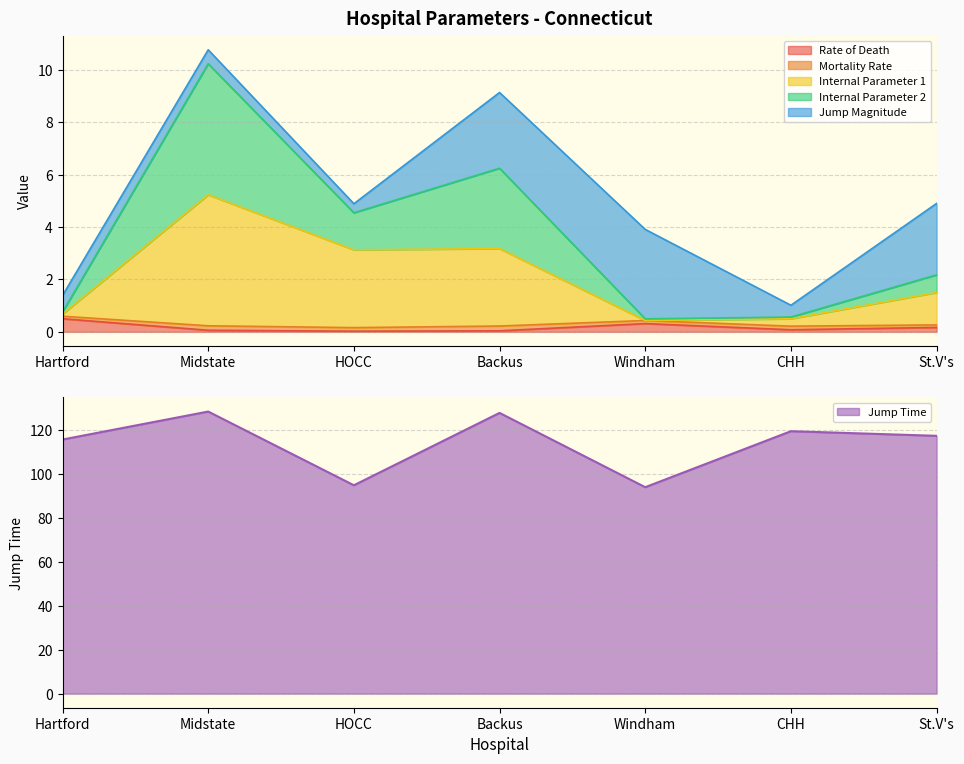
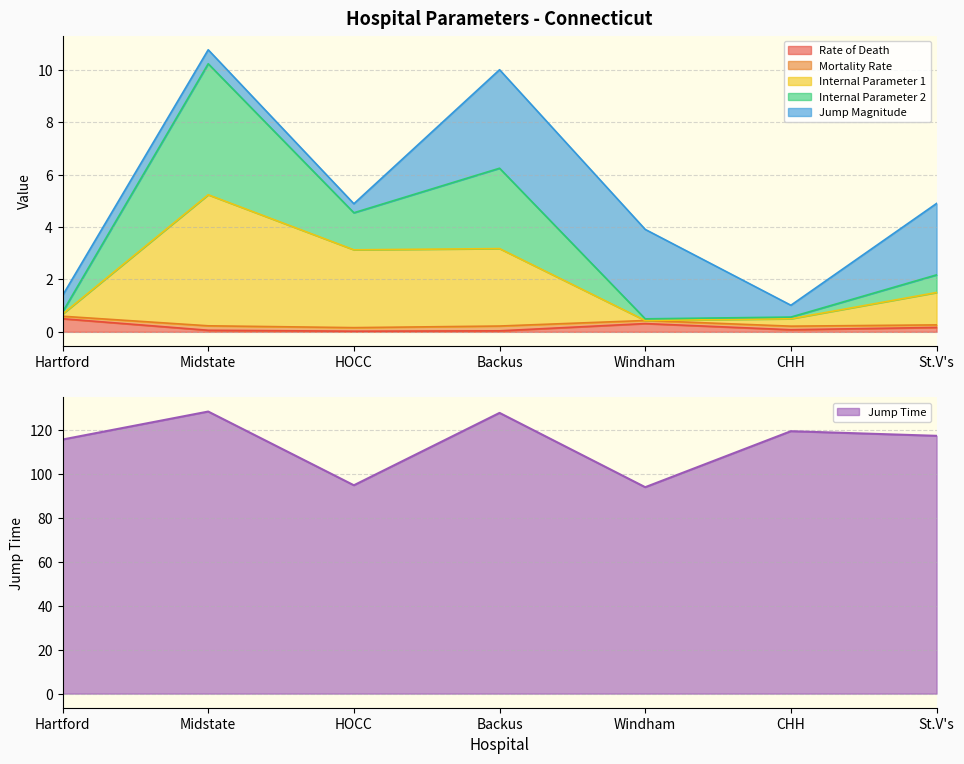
Hospital Parameters - Connecticut, Jump Magnitude, Backus: 2.9 -> 3.8
